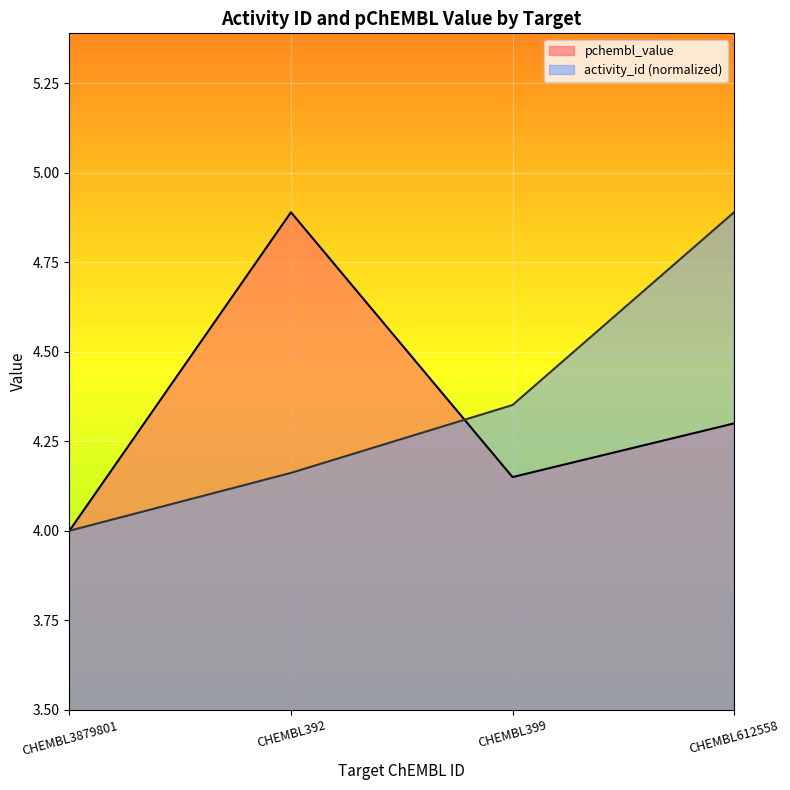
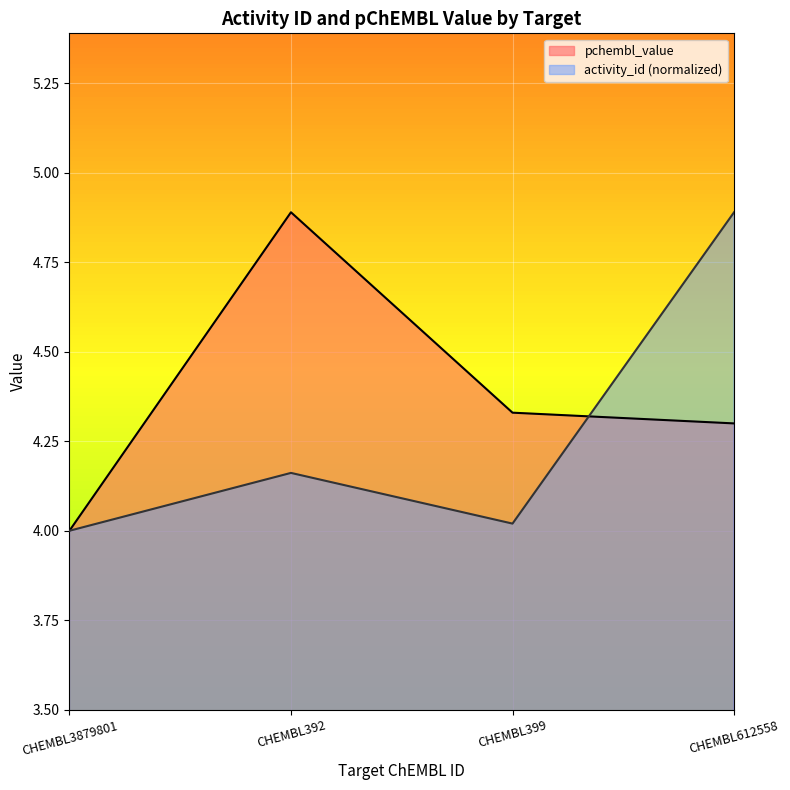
pchembl_value, CHEMBL399: 4.15 -> 4.33
activity_id (normalized), CHEMBL399: 4.35 -> 4.02
